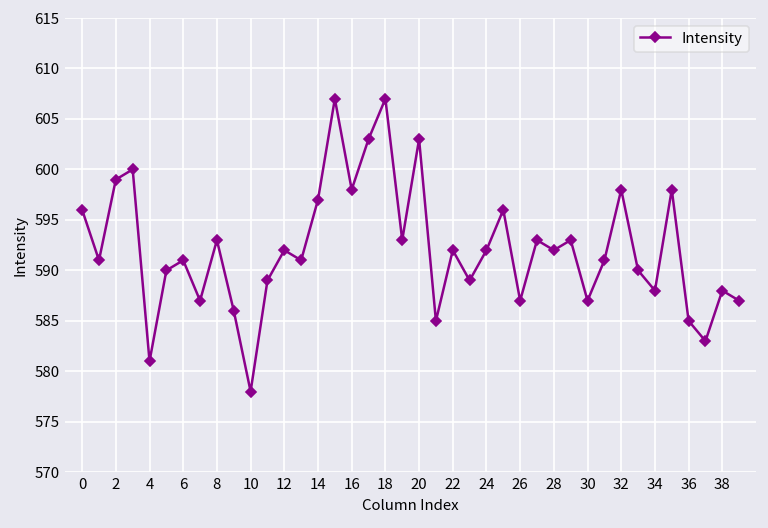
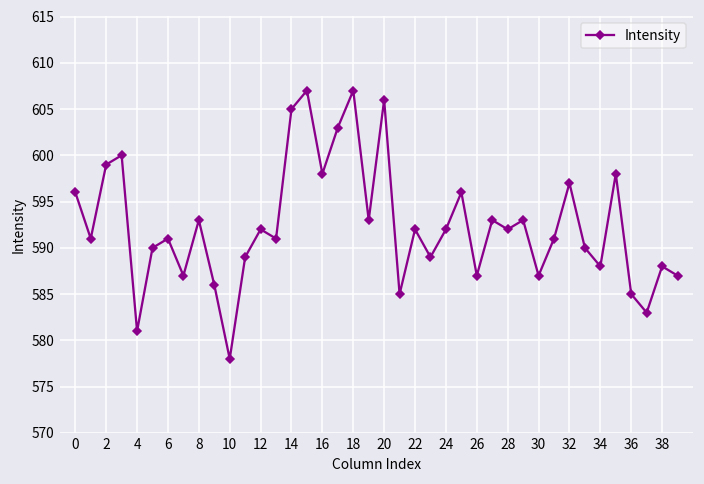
14: 597 -> 605
20: 603 -> 606
32: 598 -> 597
